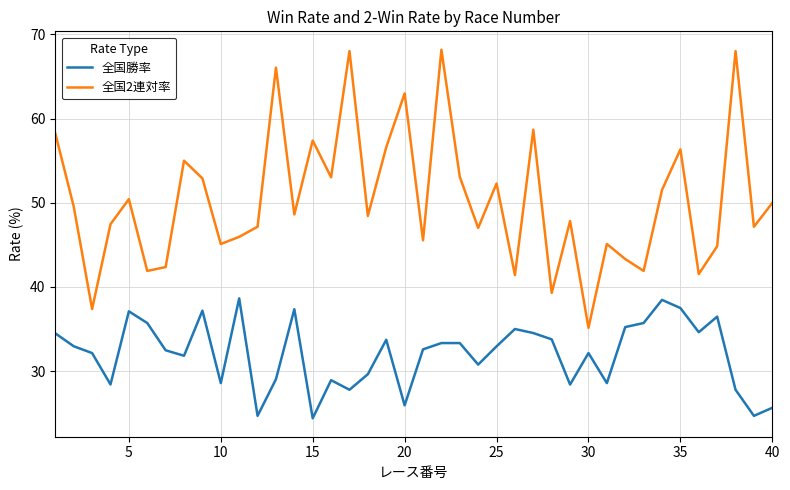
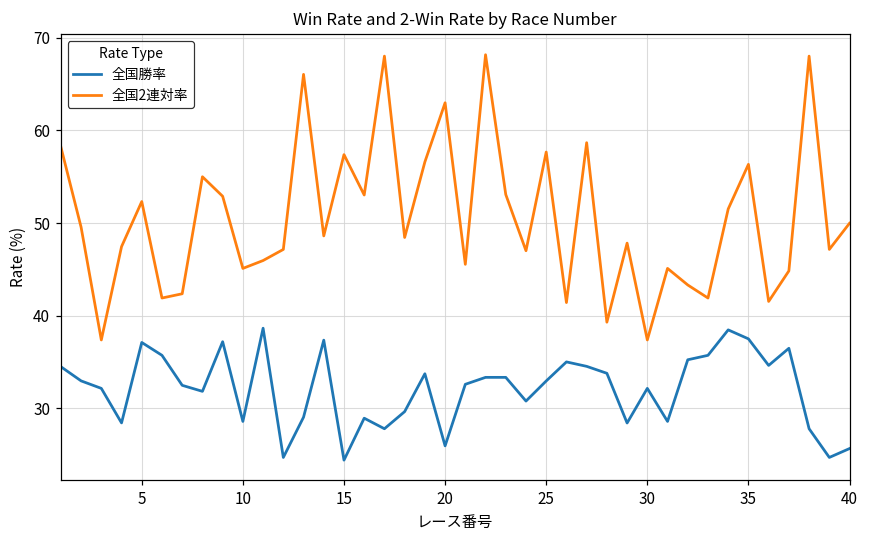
全国2連対率, 5: 50 -> 52
全国2連対率, 25: 52 -> 58
全国2連対率, 30: 35 -> 37
